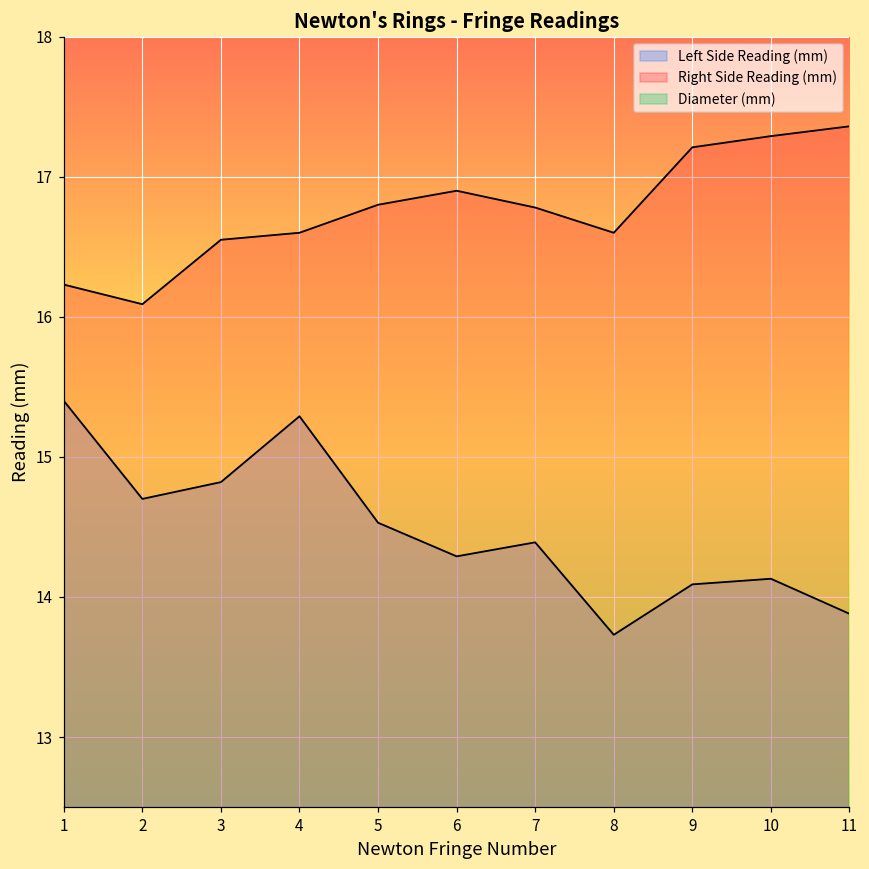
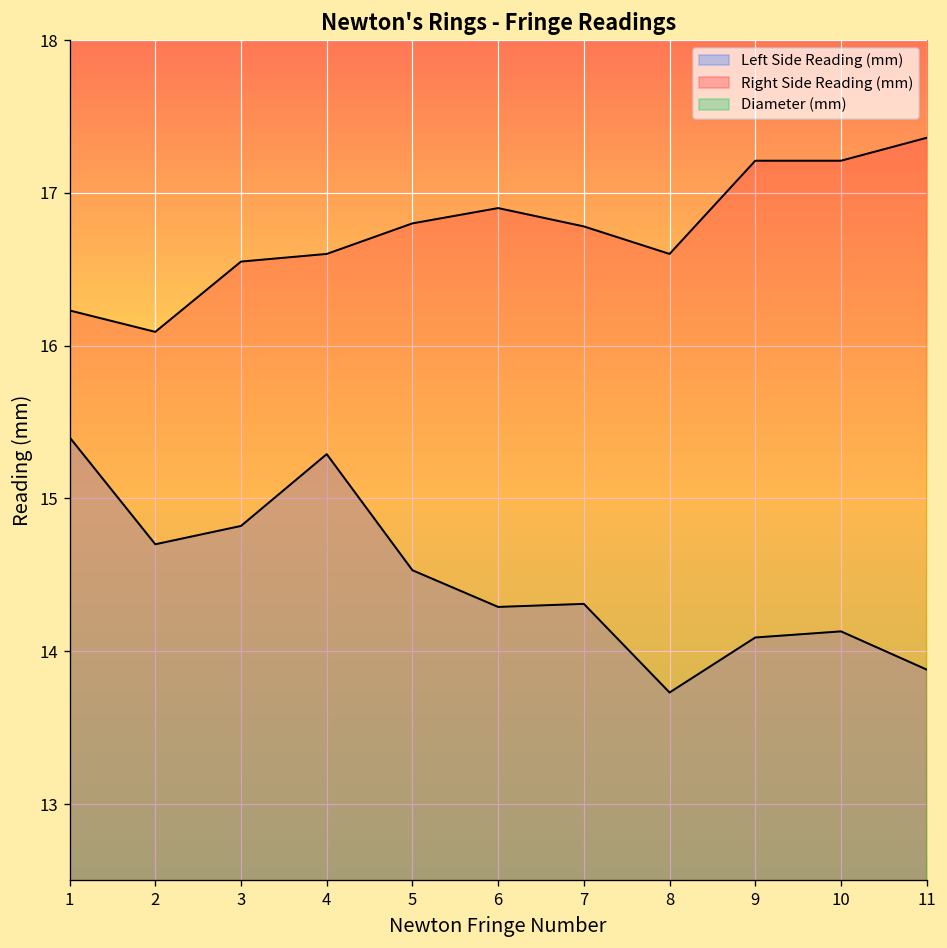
Left Side Reading (mm), 7: 14.39 -> 14.31
Right Side Reading (mm), 10: 17.29 -> 17.21
